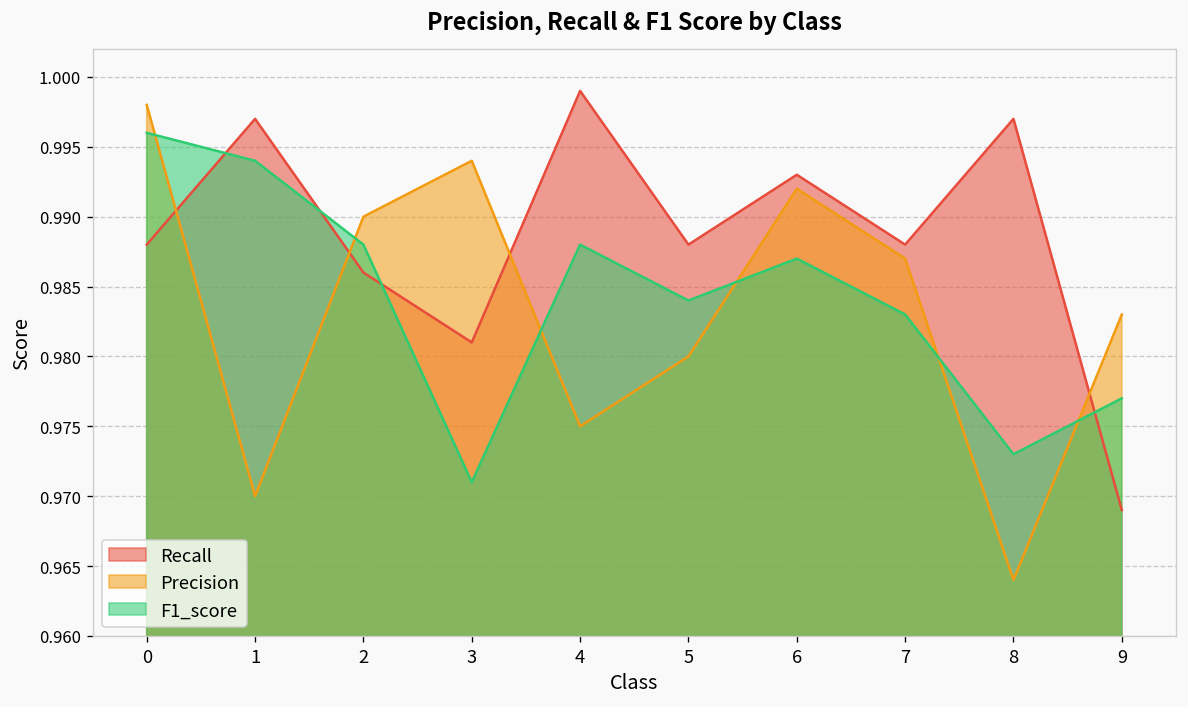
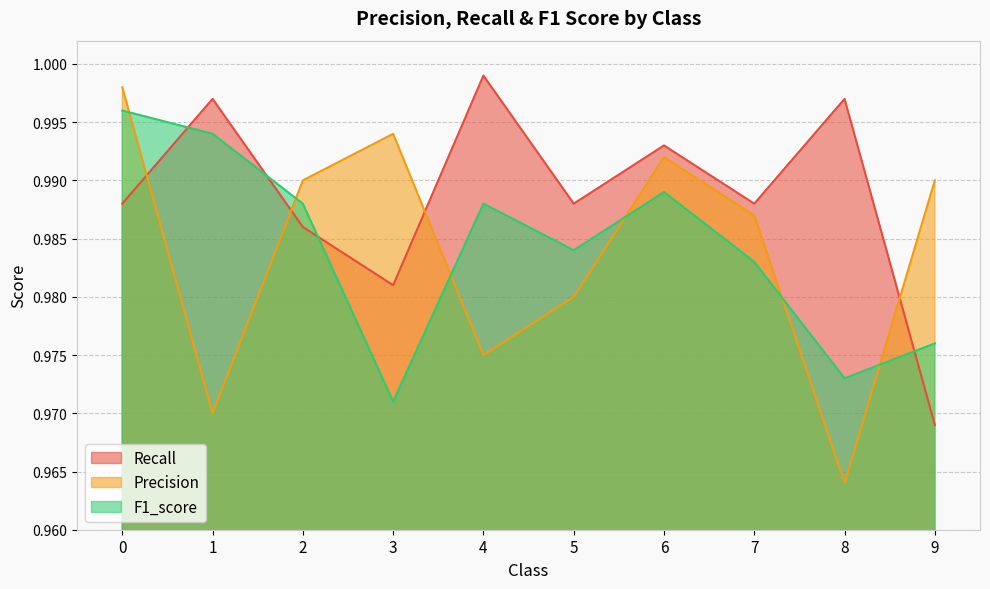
F1_score, 6: 0.987 -> 0.989
Precision, 9: 0.983 -> 0.990
F1_score, 9: 0.977 -> 0.976
